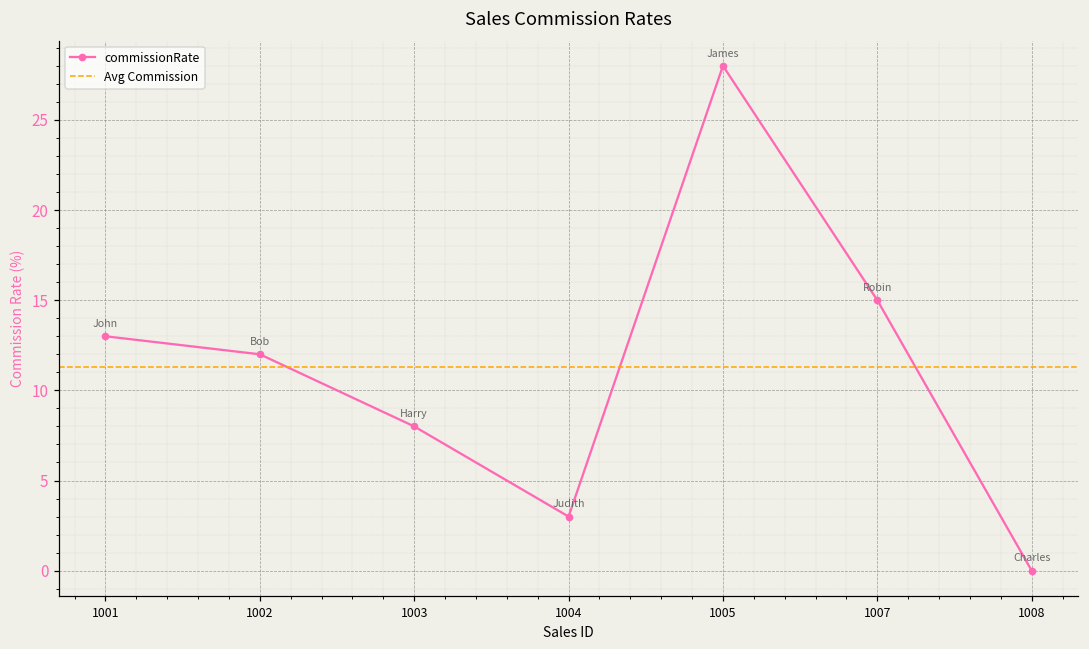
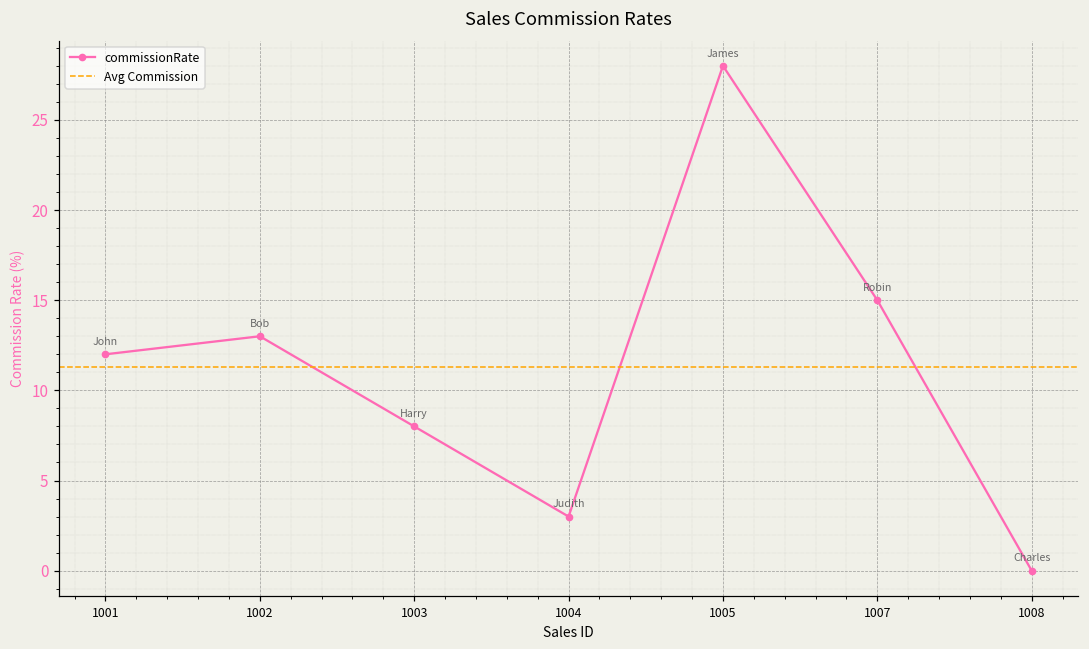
1001: 13 -> 12
1002: 12 -> 13
